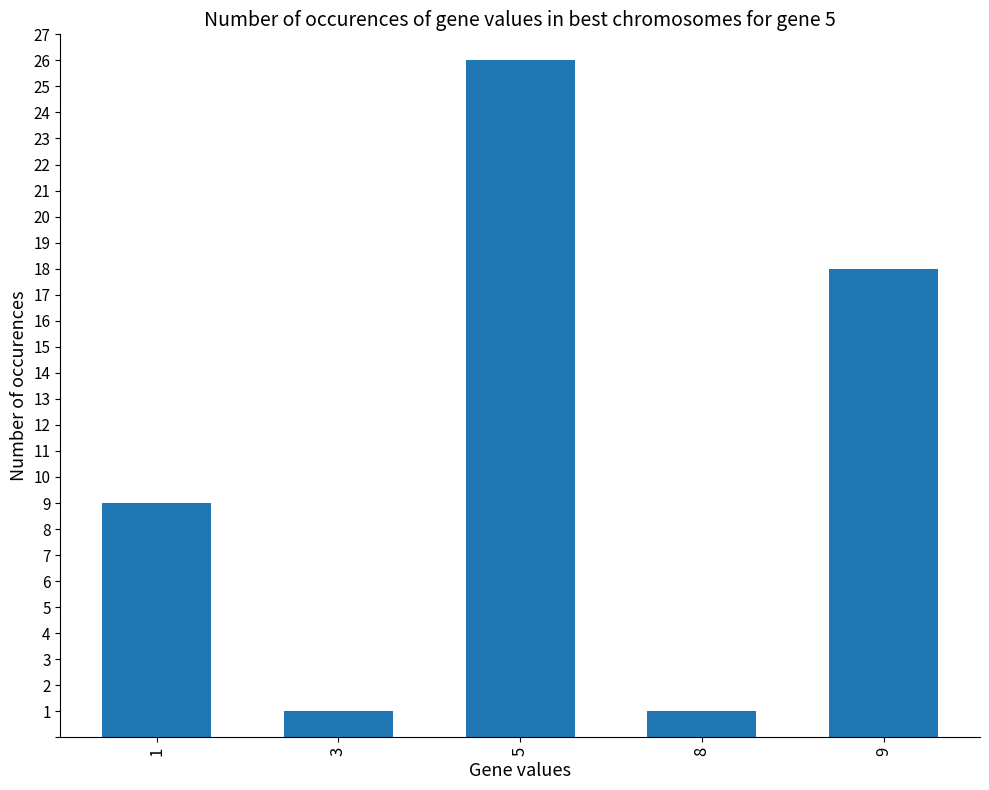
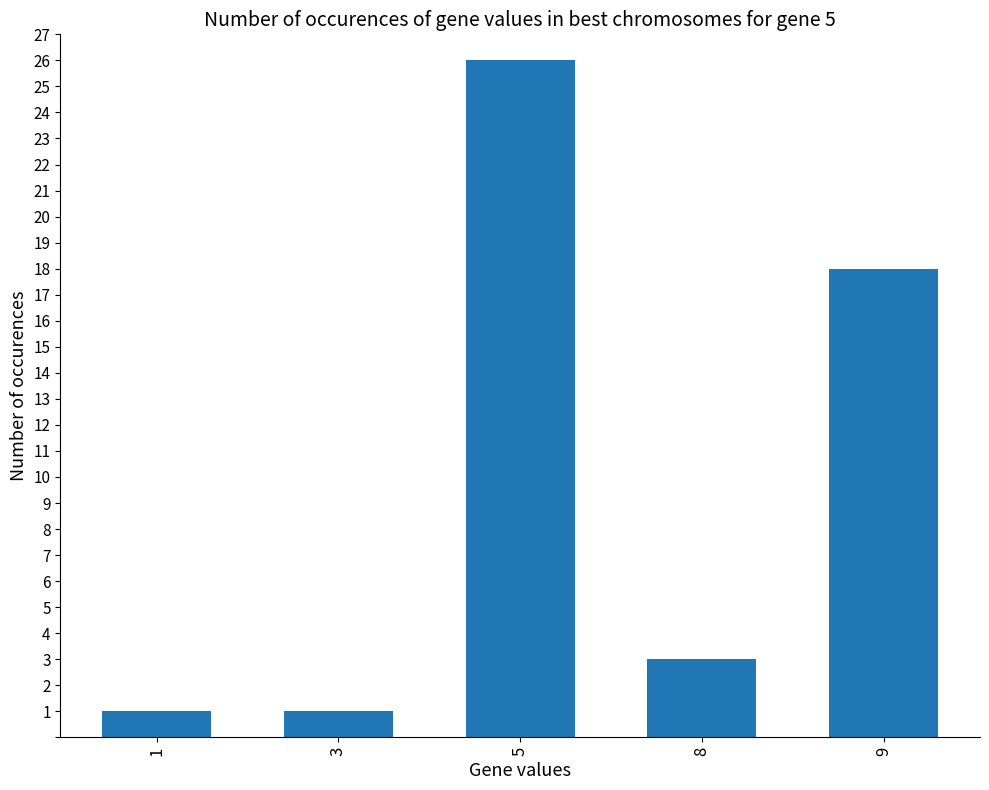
1: 9 -> 1
8: 1 -> 3
